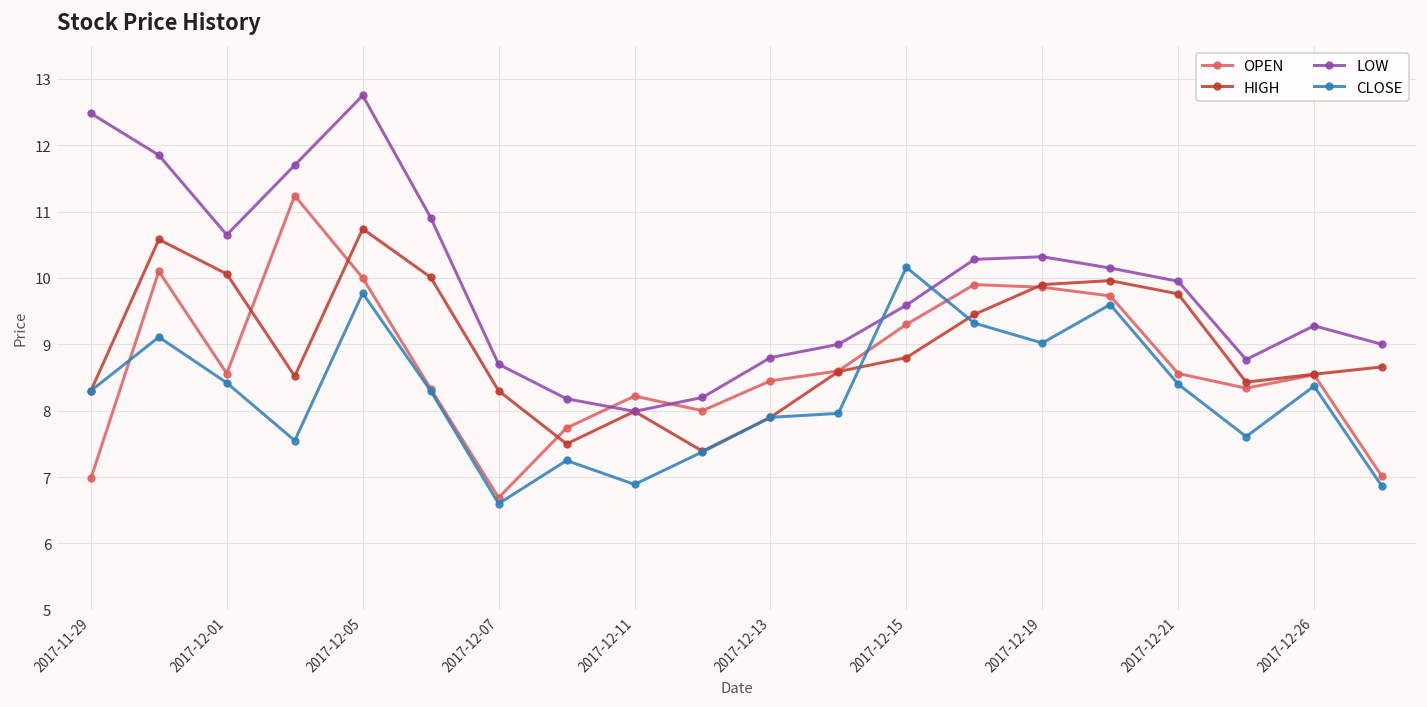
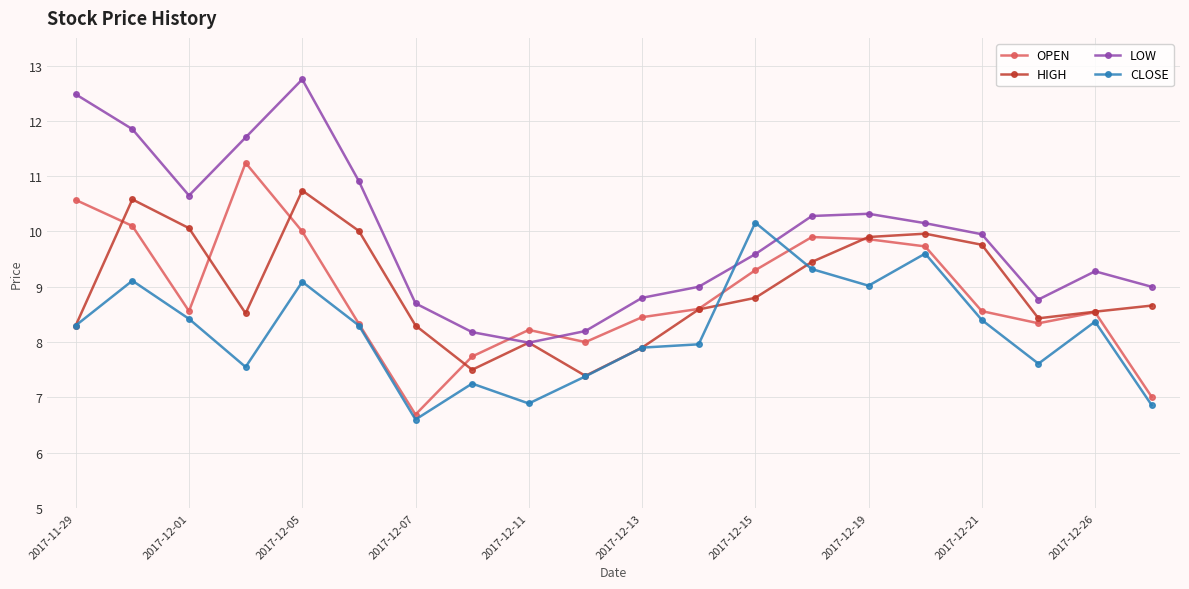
OPEN, 2017-11-29: 7.0 -> 10.6
CLOSE, 2017-12-05: 9.8 -> 9.1
